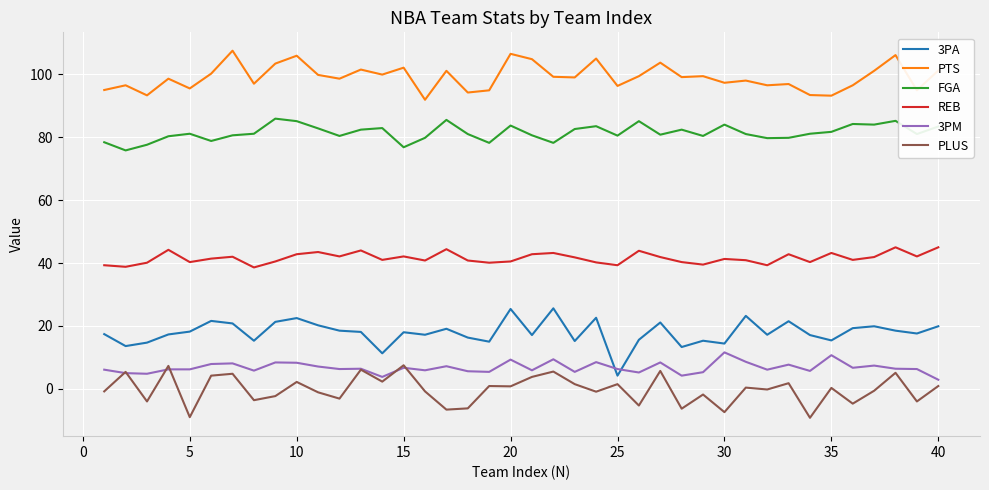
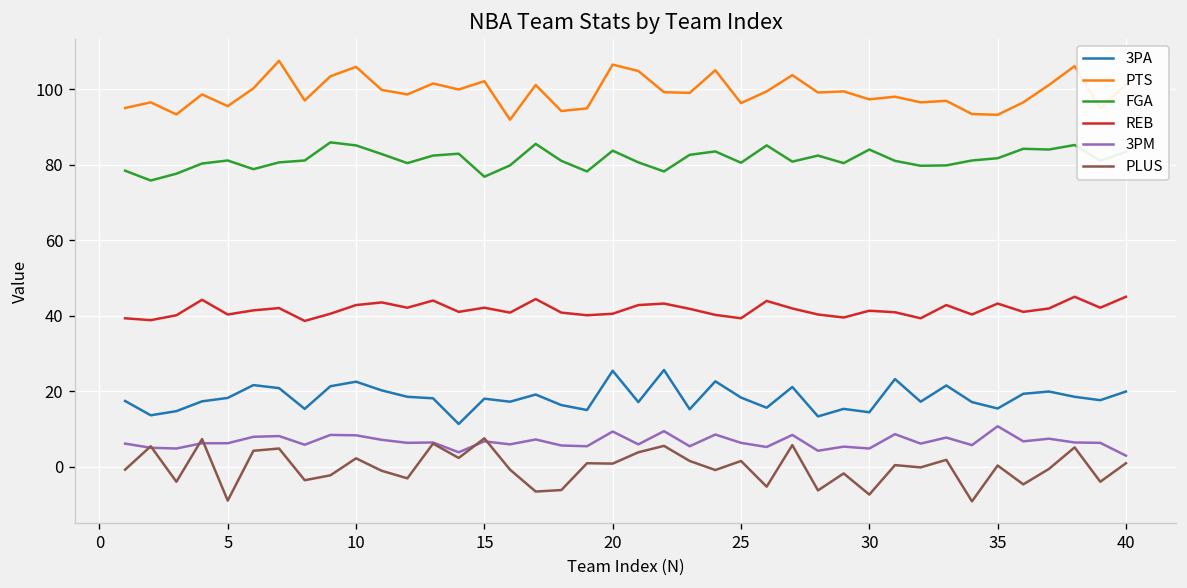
3PA, 25: 4 -> 18
3PM, 30: 12 -> 5
